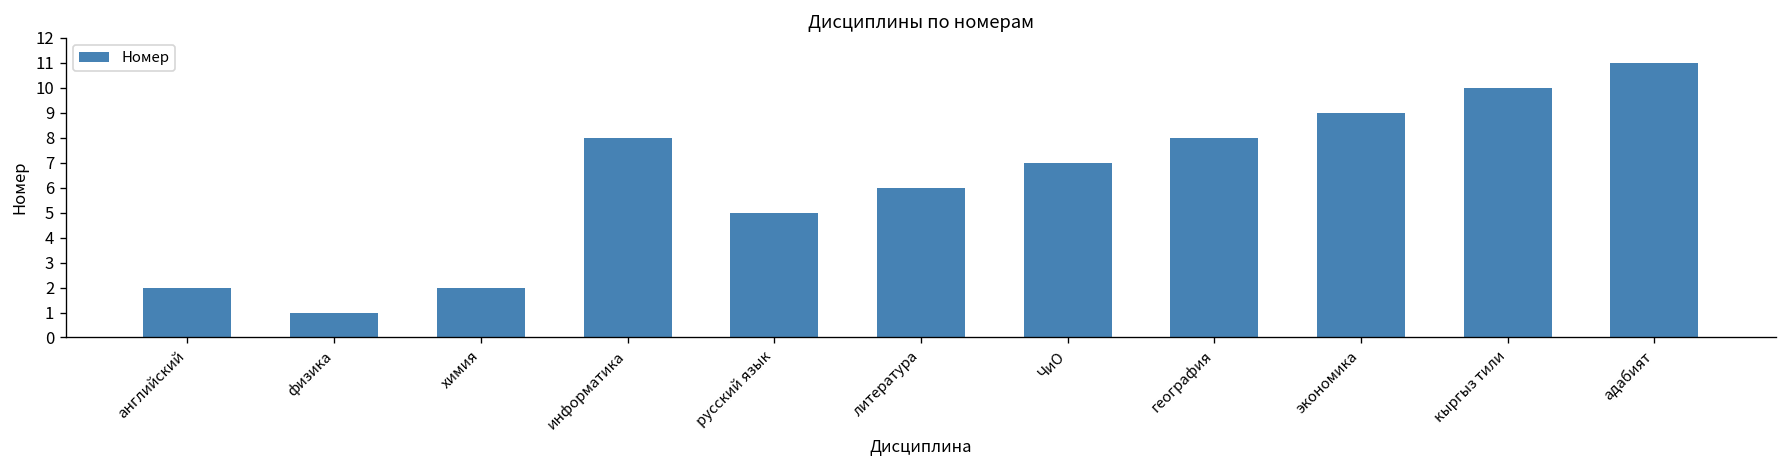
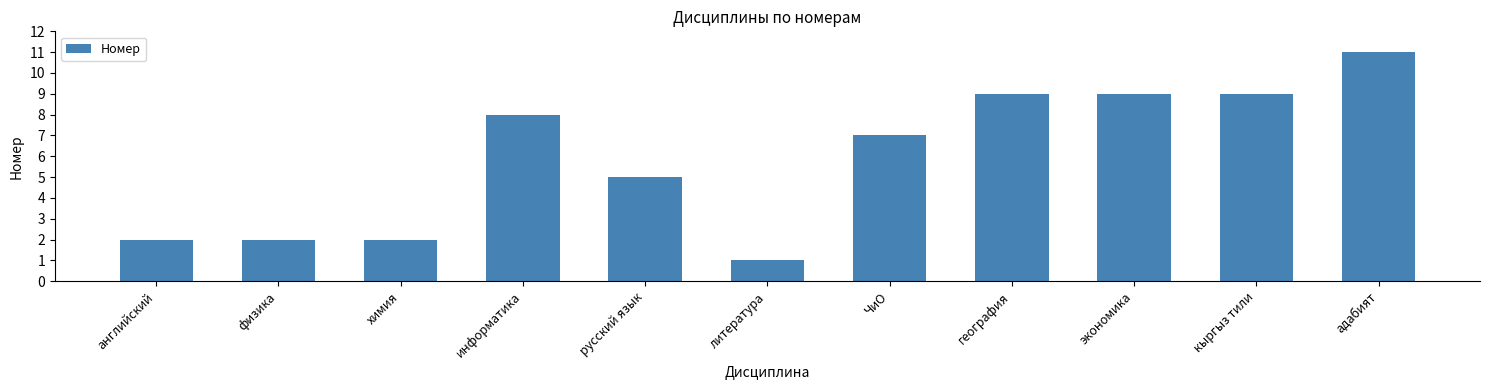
физика: 1 -> 2
литература: 6 -> 1
география: 8 -> 9
кыргыз тили: 10 -> 9
